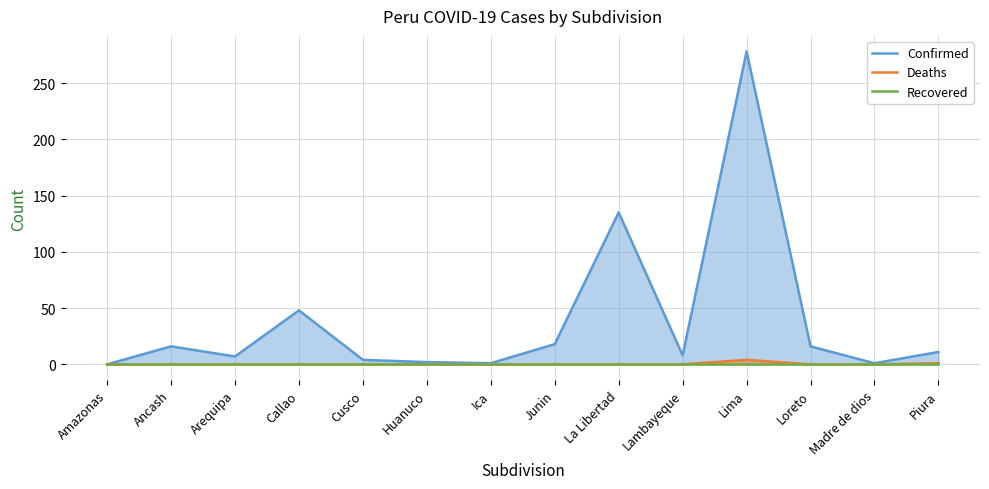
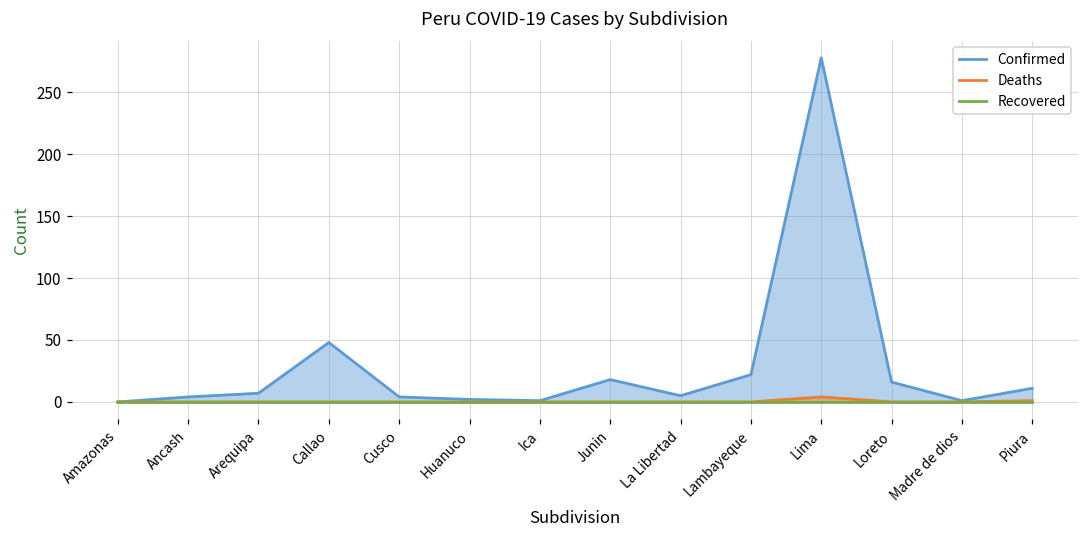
Confirmed, Ancash: 16 -> 4
Confirmed, La Libertad: 135 -> 5
Confirmed, Lambayeque: 8 -> 22
